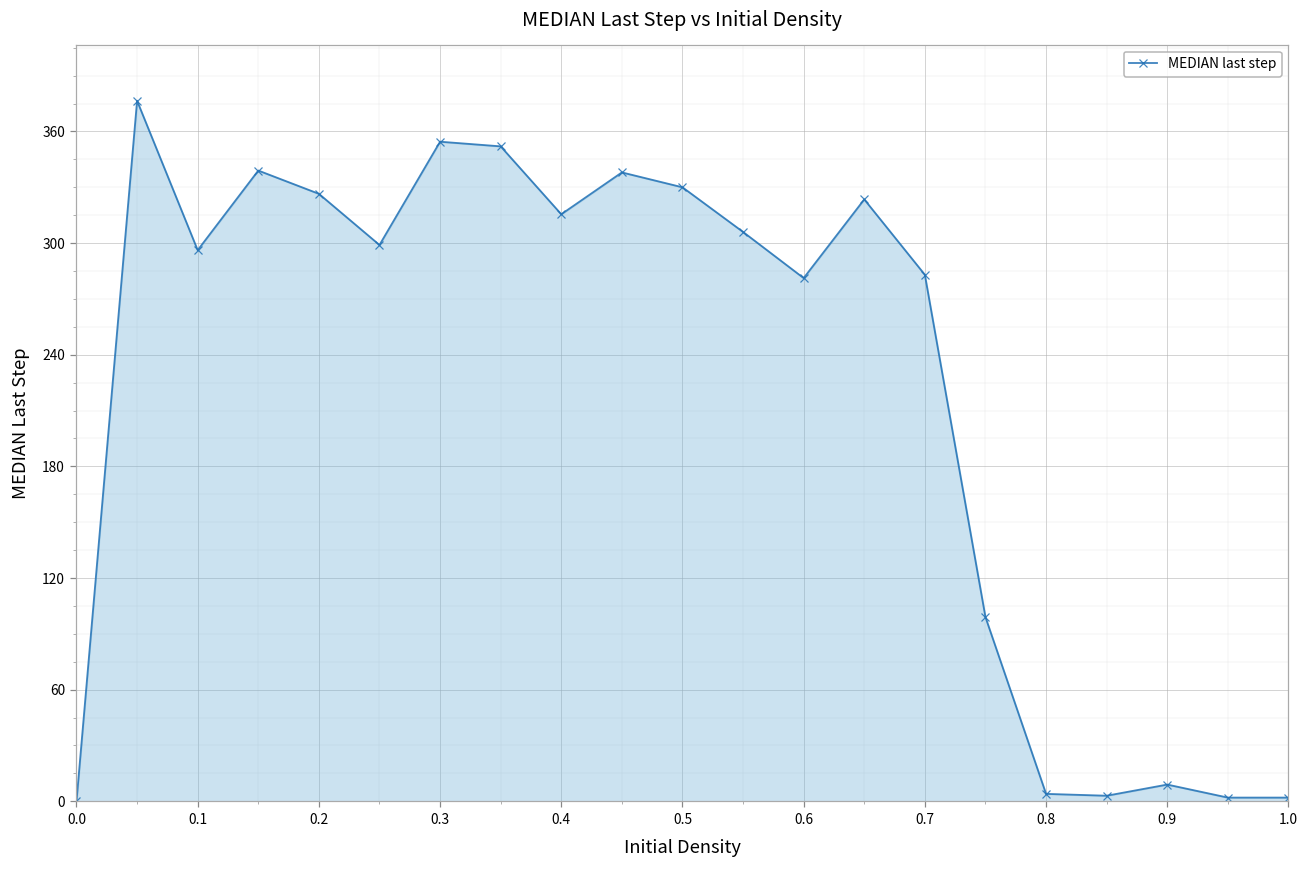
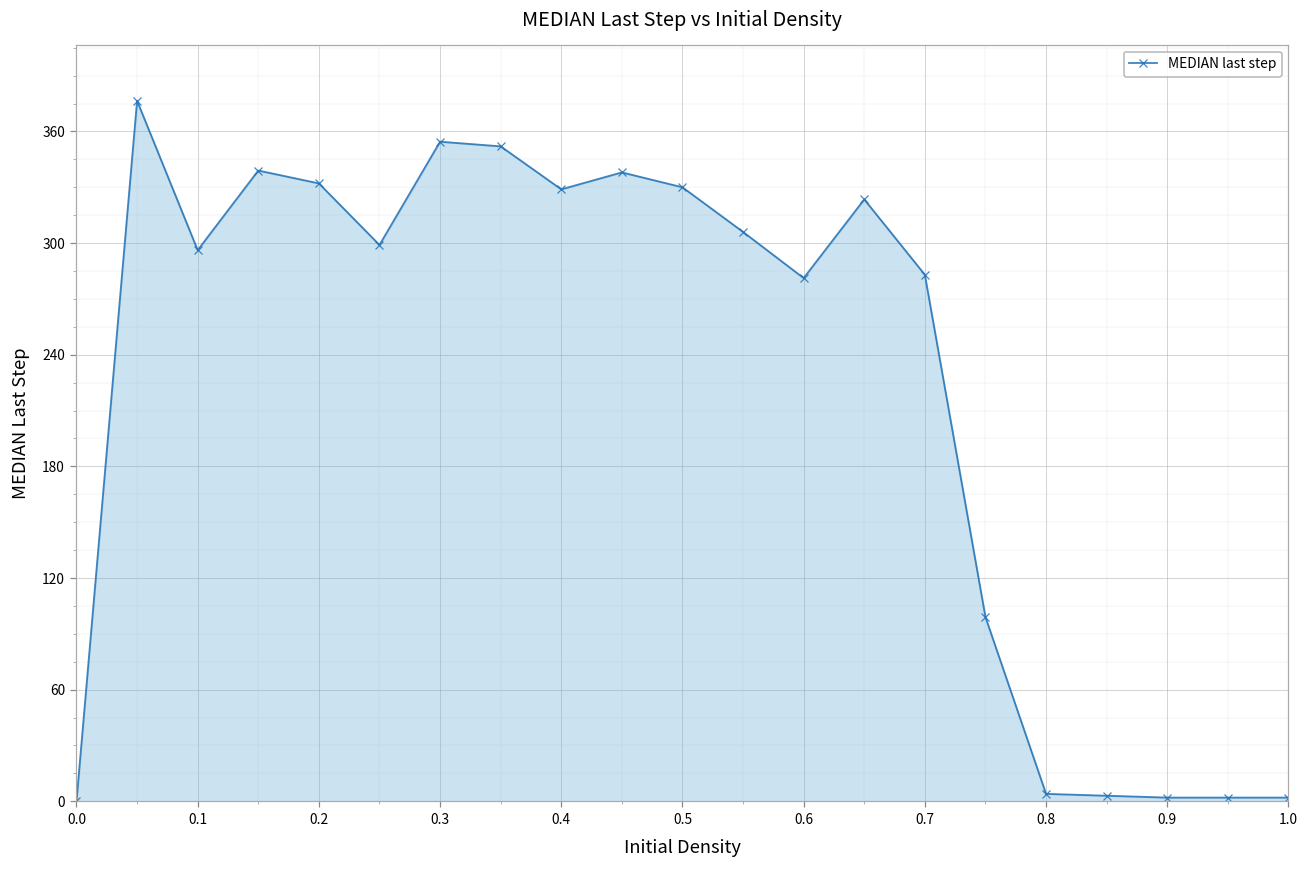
0.2: 327 -> 332
0.4: 316 -> 329
0.9: 9 -> 2
